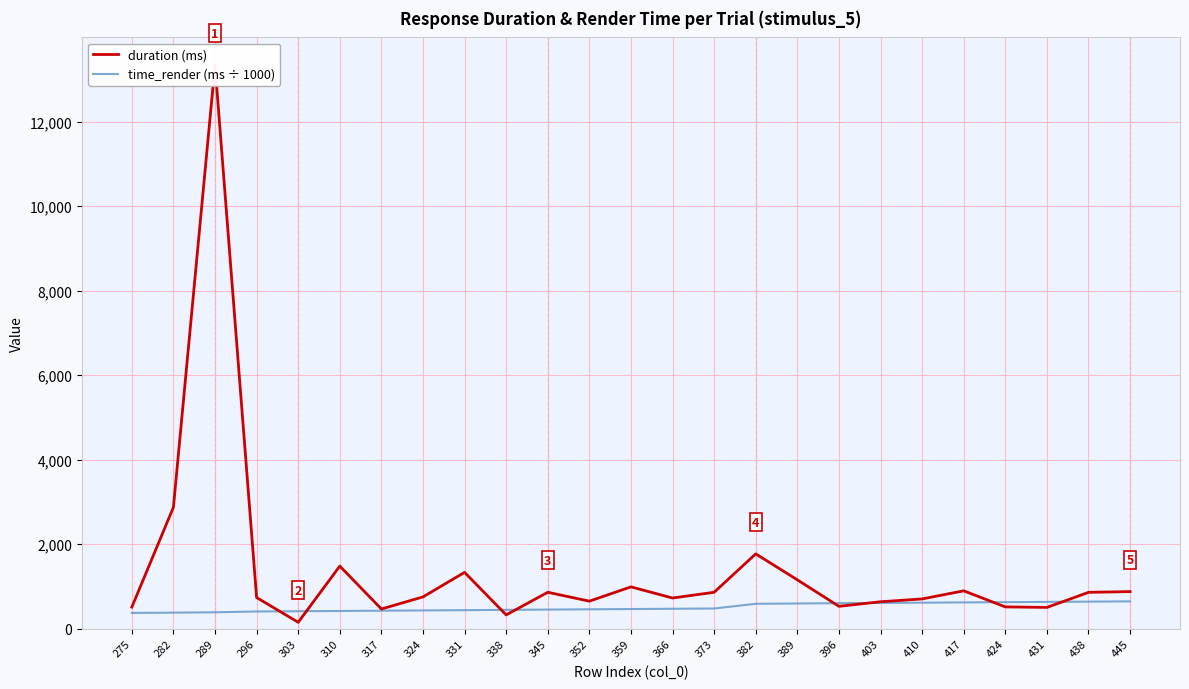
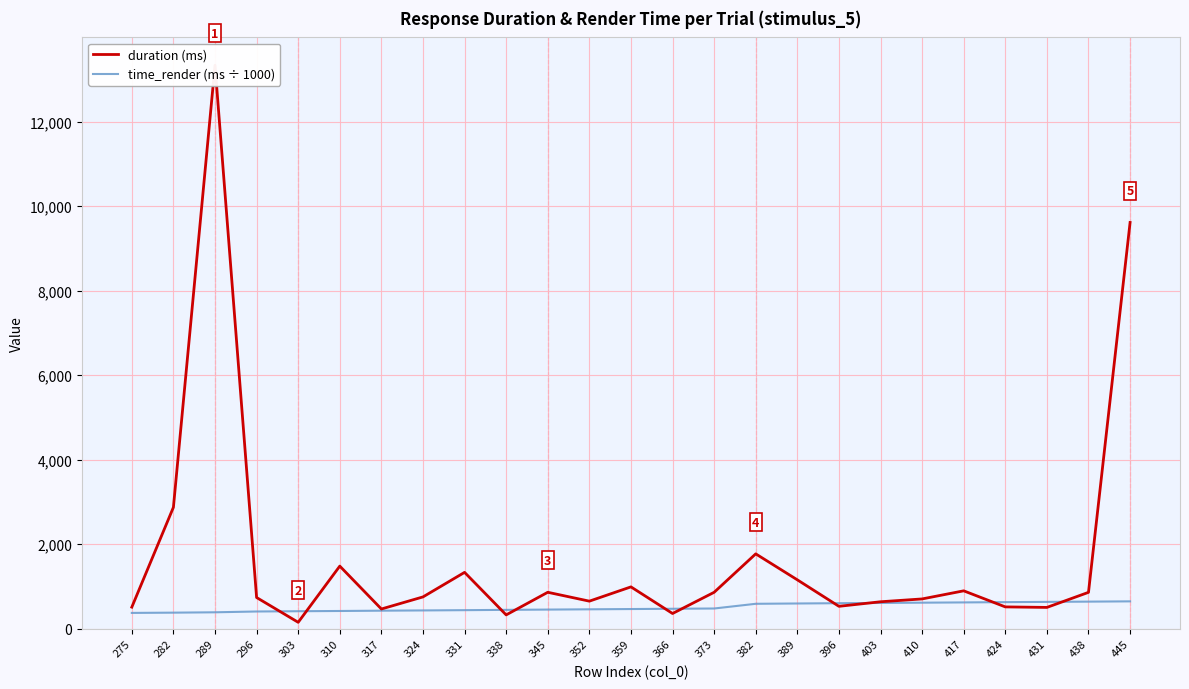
duration (ms), 366: 700 -> 400
duration (ms), 445: 900 -> 9,600
